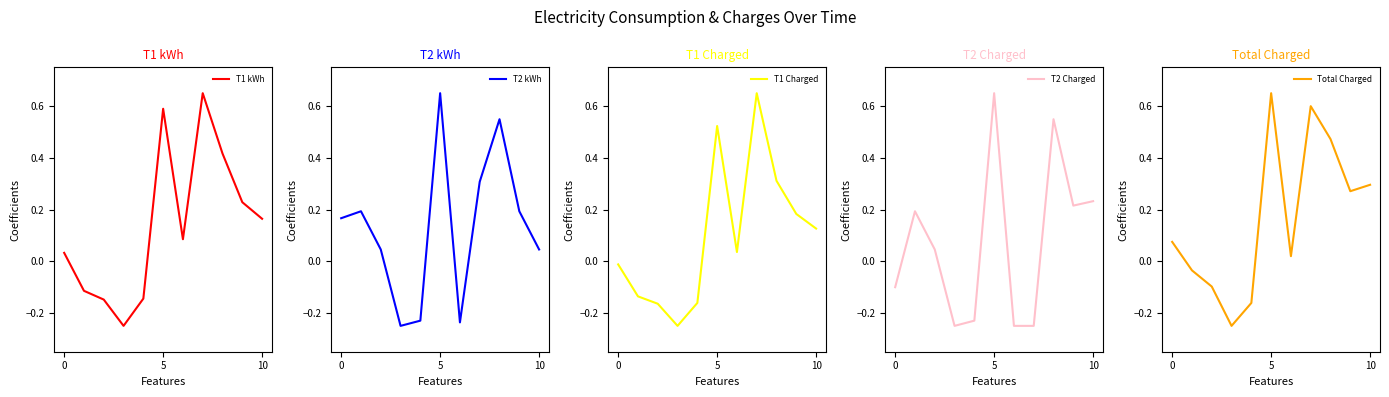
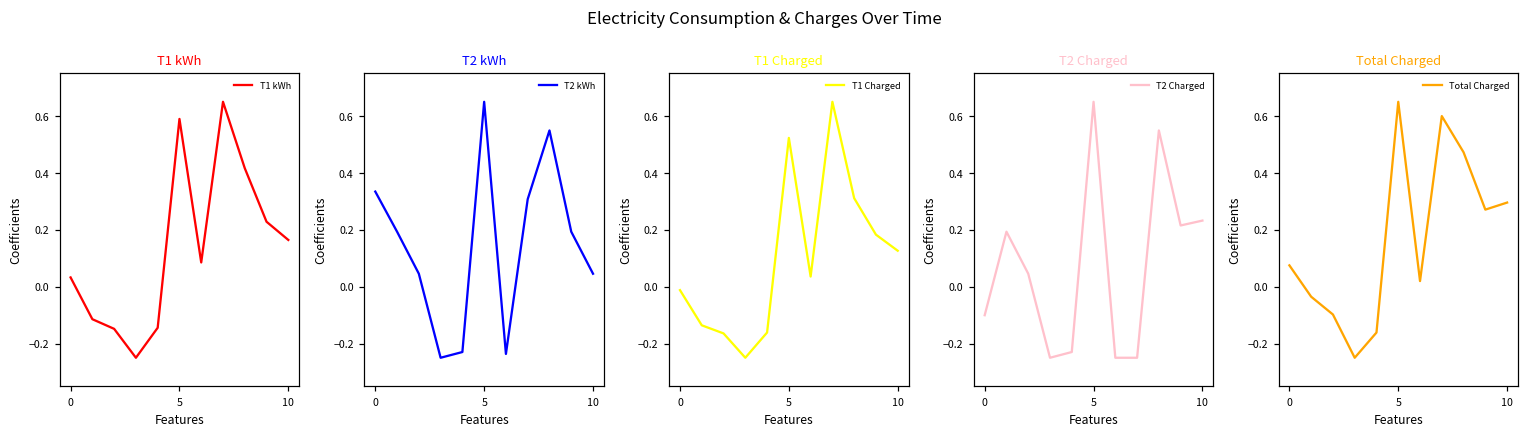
T2 kWh, 0: 0.17 -> 0.33
